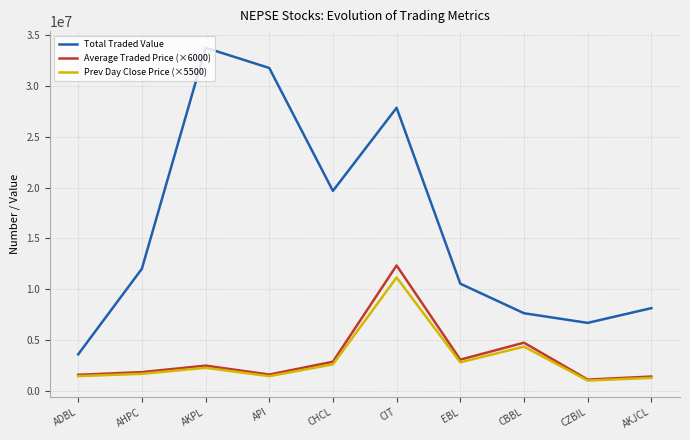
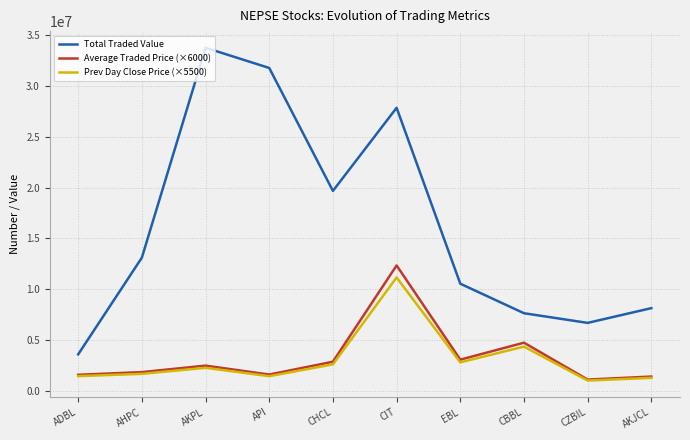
Total Traded Value, AHPC: 12000000 -> 13100000
